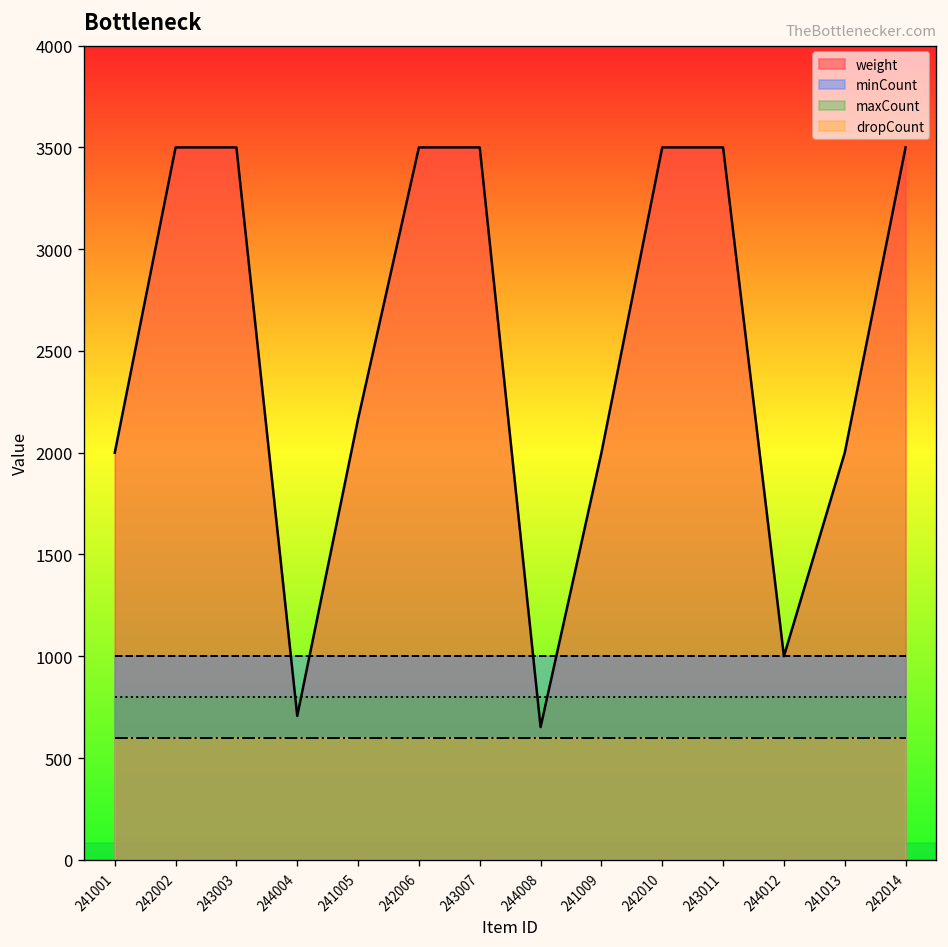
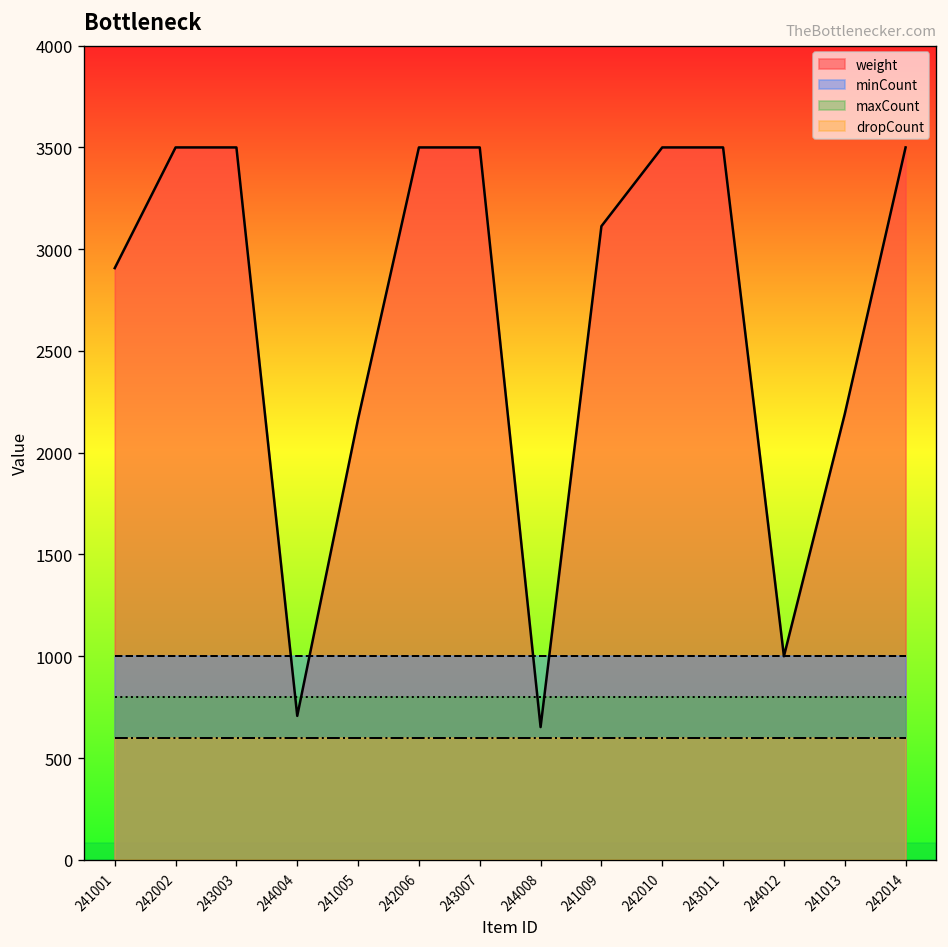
weight, 241001: 2000 -> 2910
weight, 241009: 2000 -> 3110
weight, 241013: 2000 -> 2190
